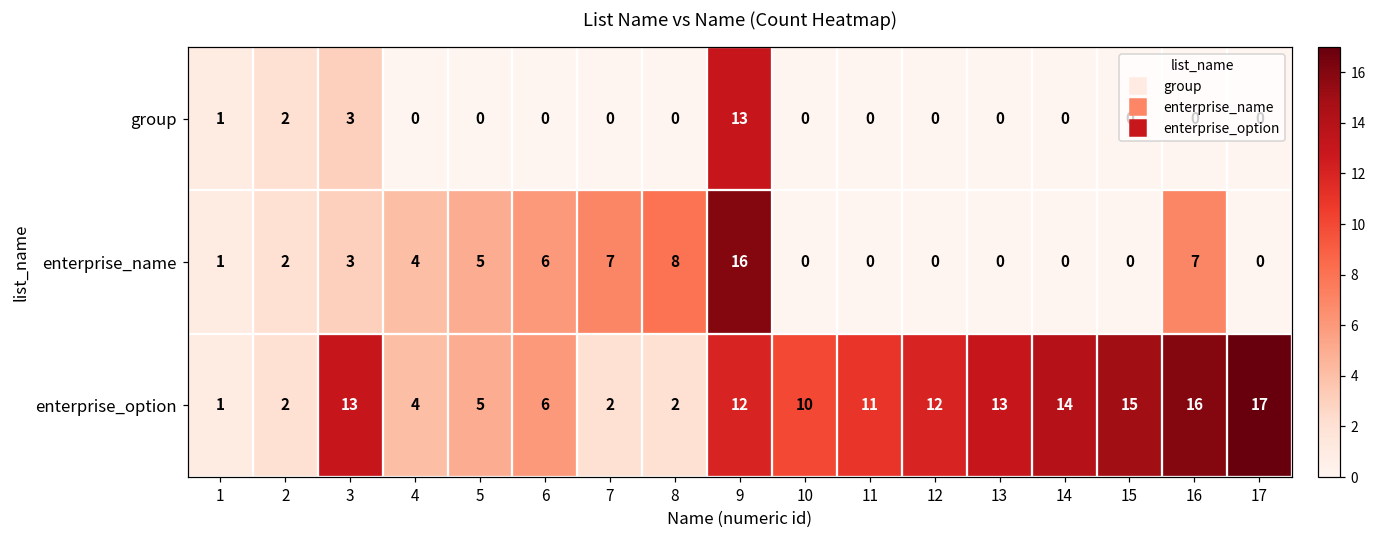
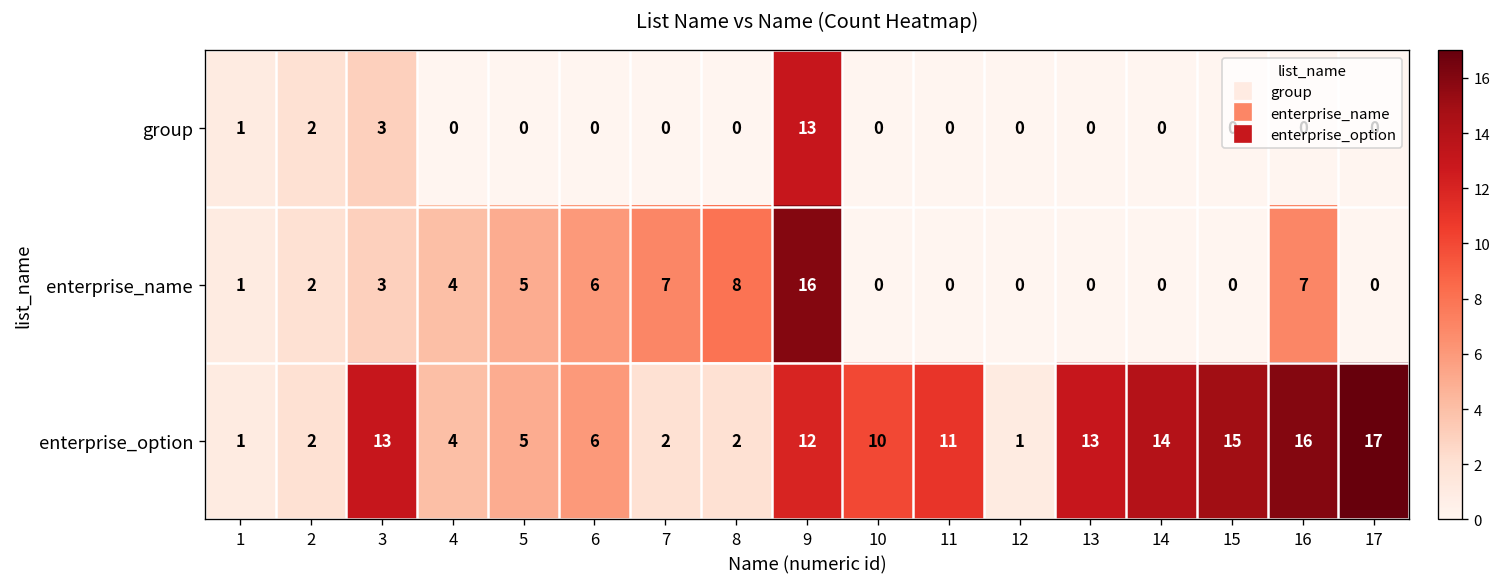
enterprise_option, 12: 12 -> 1
